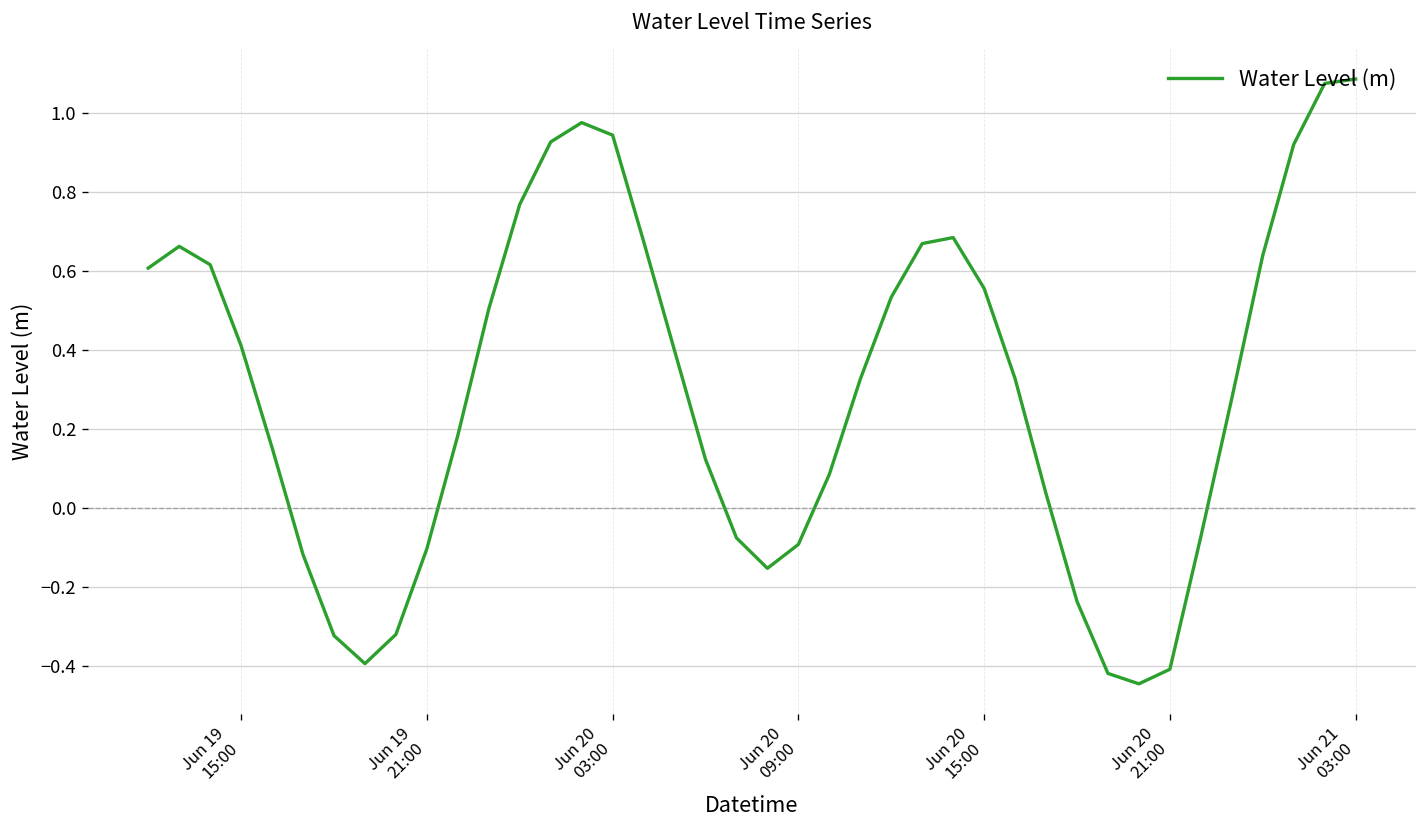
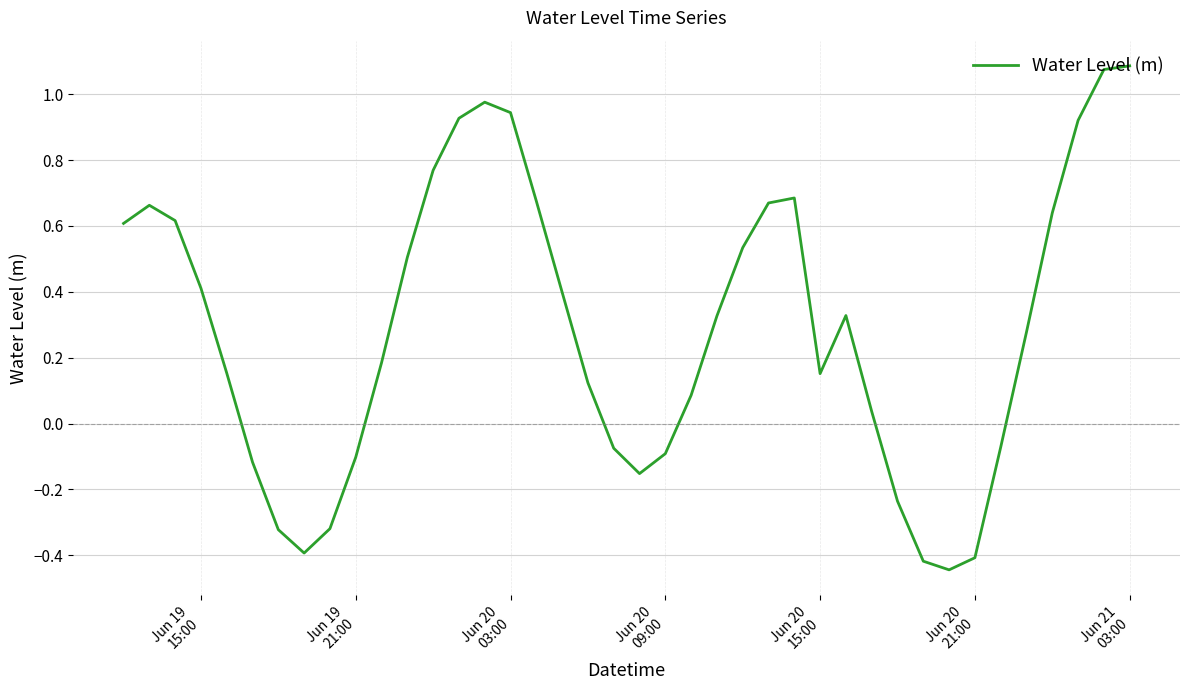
Jun 20 15:00: 0.56 -> 0.15
